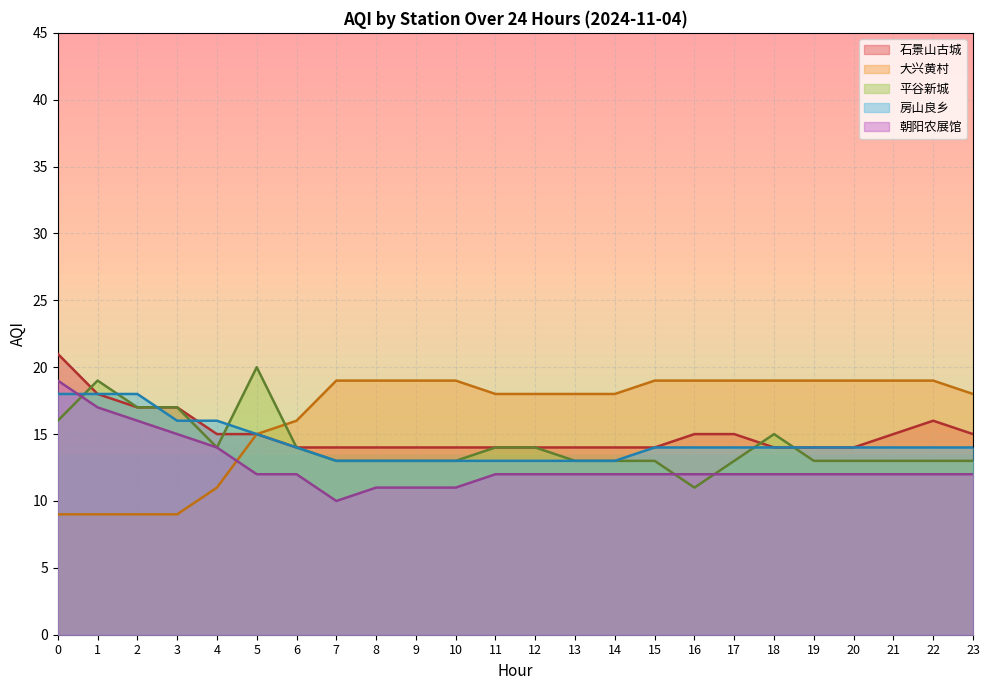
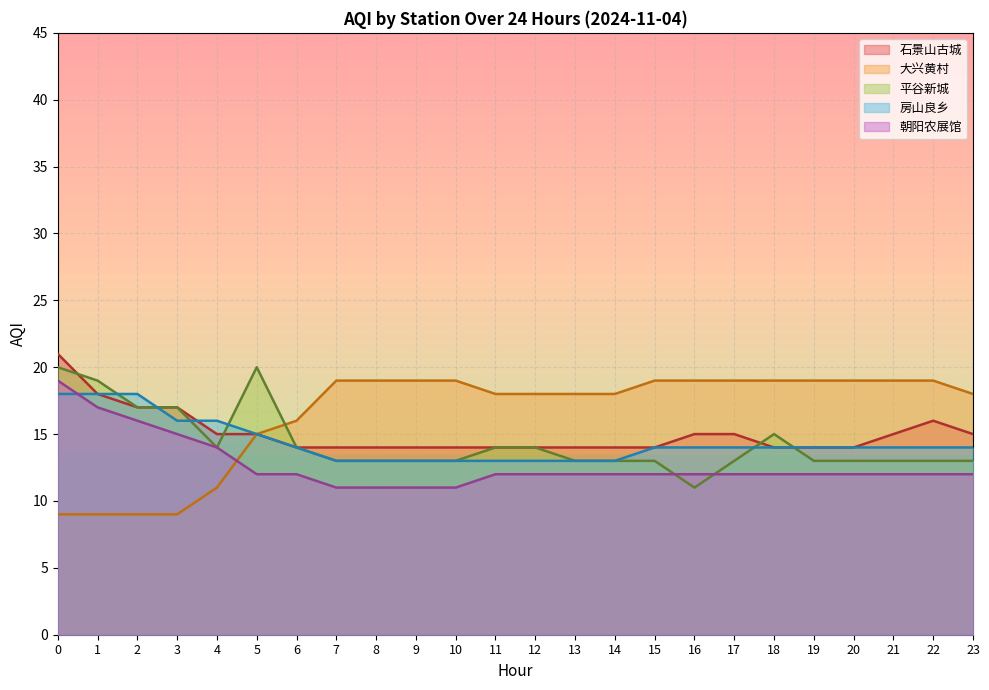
平谷新城, 0: 16 -> 20
朝阳农展馆, 7: 10 -> 11
